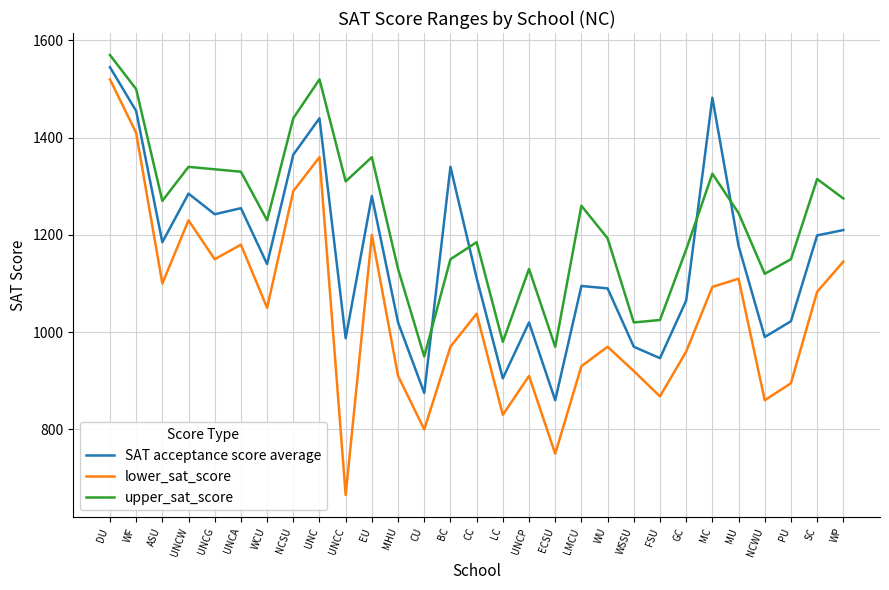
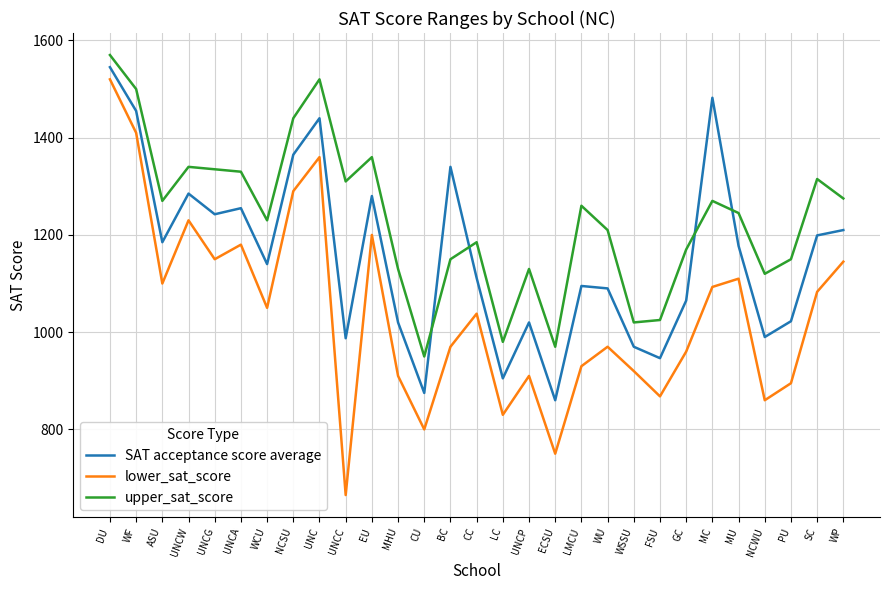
upper_sat_score, WU: 1190 -> 1210
upper_sat_score, MC: 1330 -> 1270
